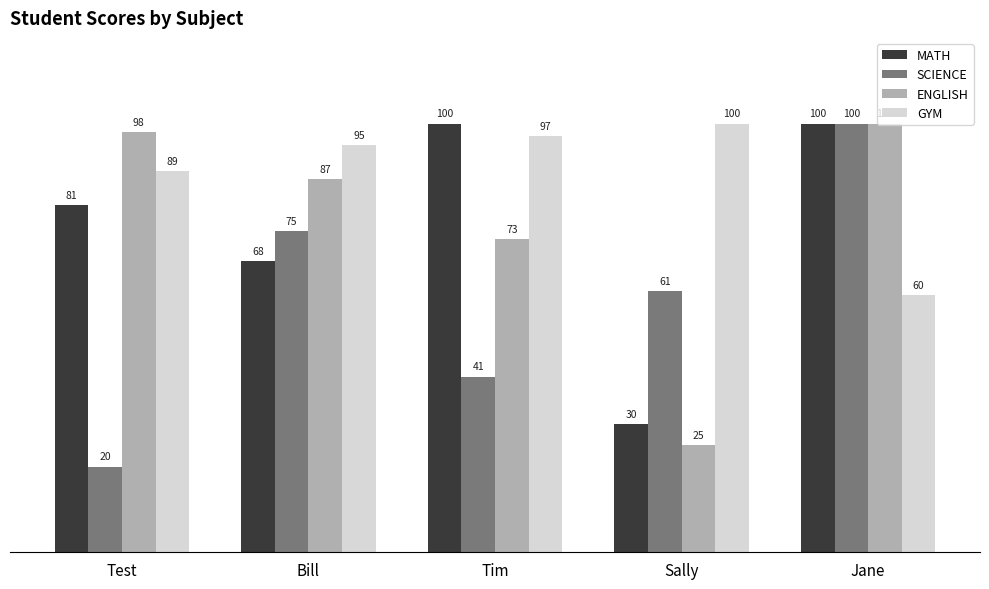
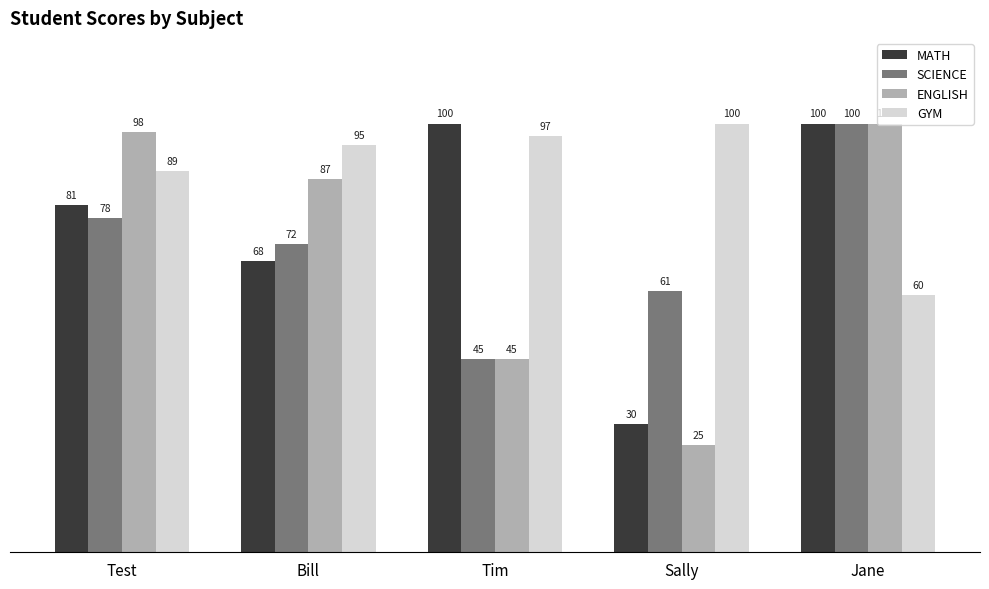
SCIENCE, Test: 20 -> 78
SCIENCE, Bill: 75 -> 72
SCIENCE, Tim: 41 -> 45
ENGLISH, Tim: 73 -> 45
